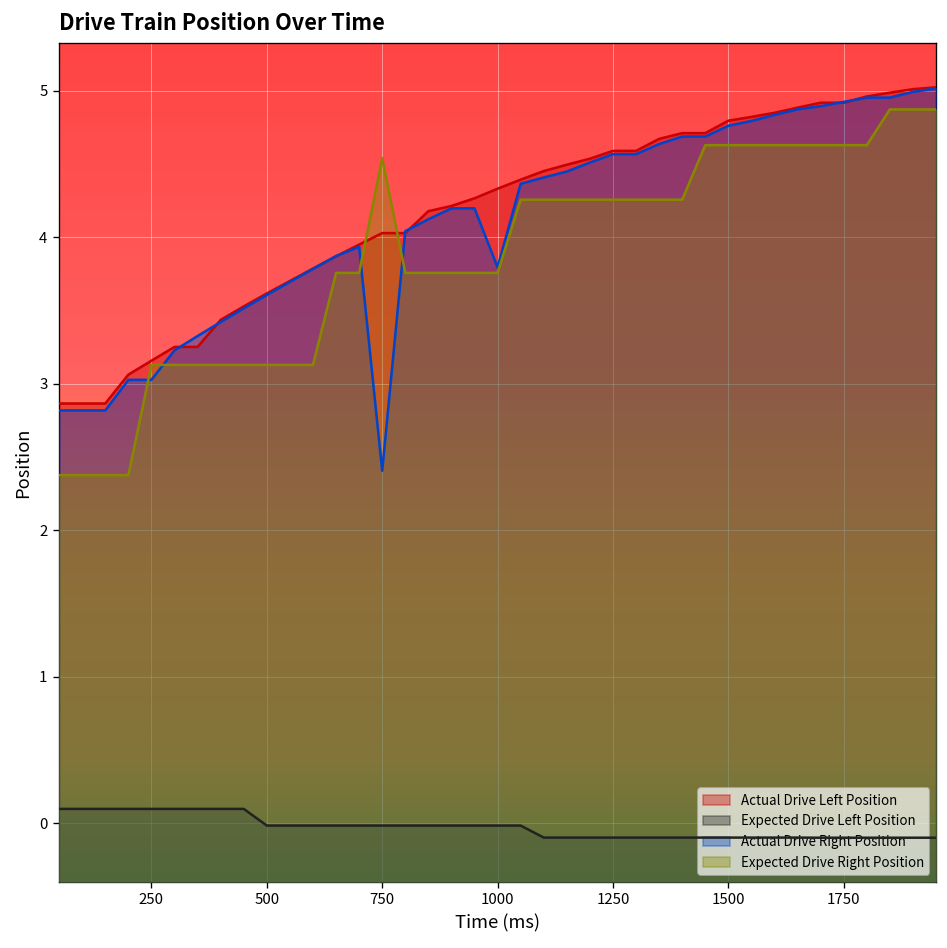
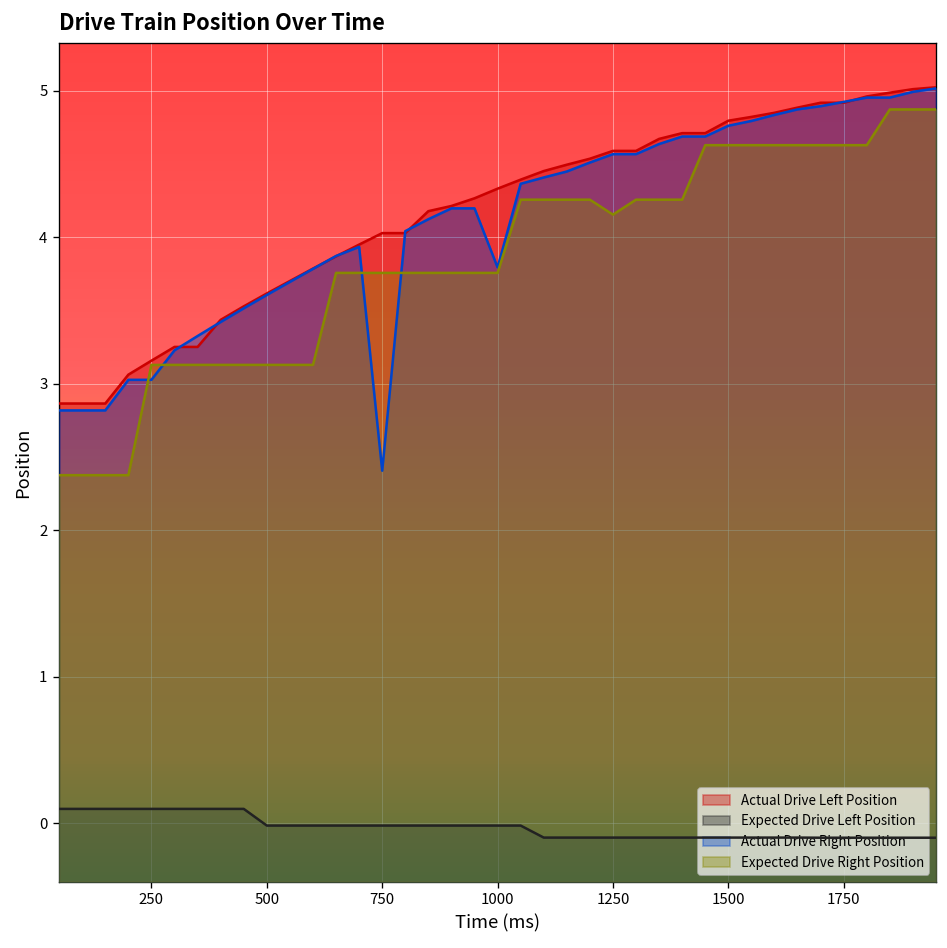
Expected Drive Right Position, 750: 4.54 -> 3.76
Expected Drive Right Position, 1250: 4.26 -> 4.16
